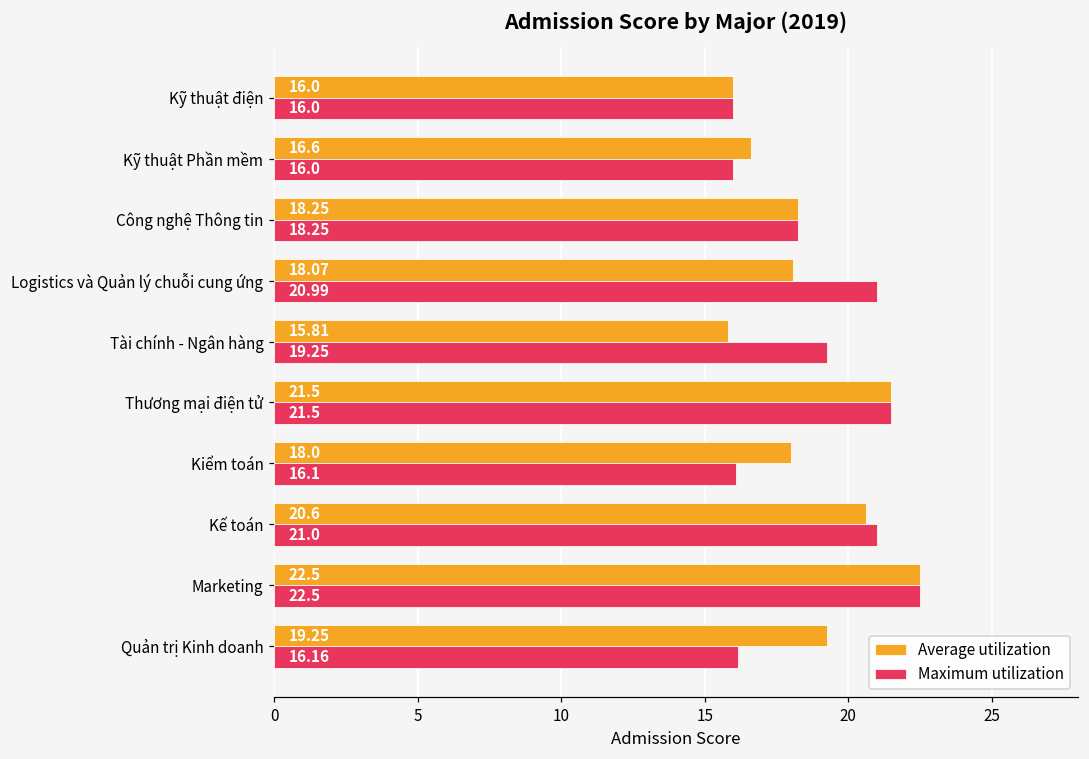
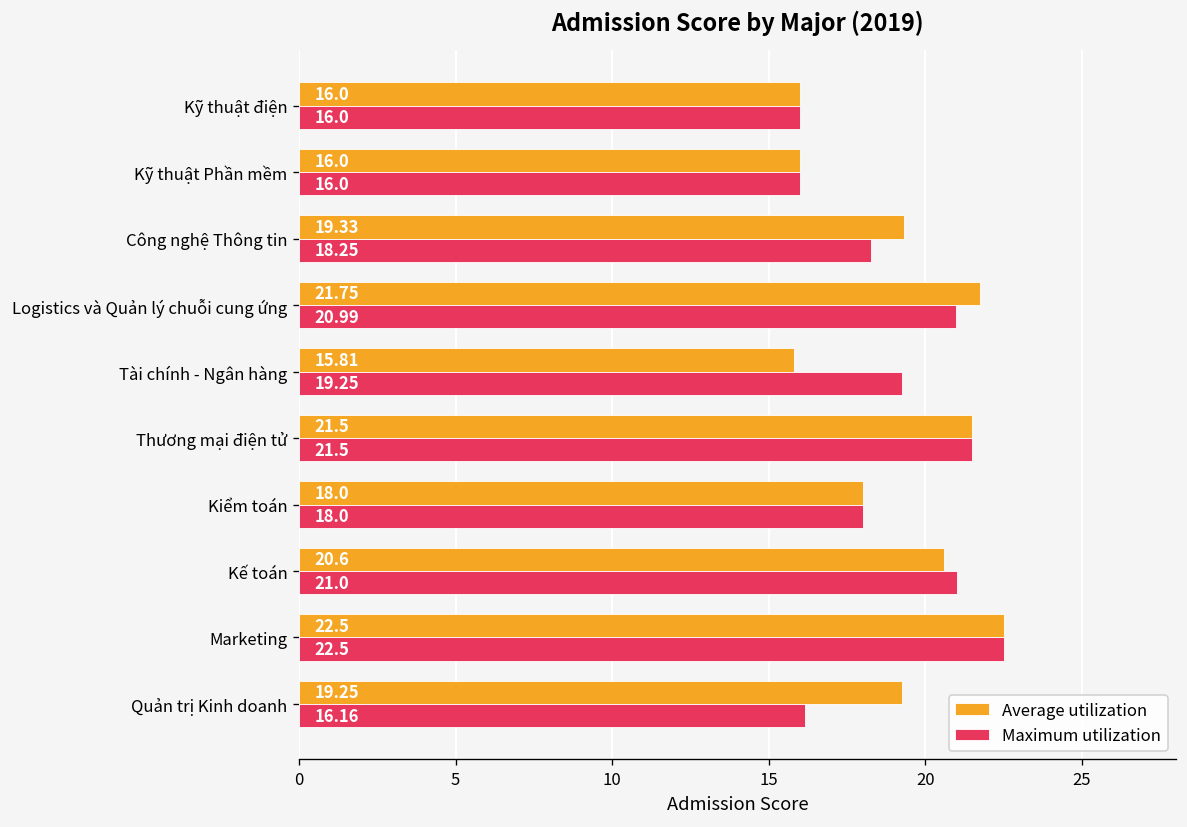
Average utilization, Kỹ thuật Phần mềm: 16.6 -> 16.0
Average utilization, Công nghệ Thông tin: 18.25 -> 19.33
Average utilization, Logistics và Quản lý chuỗi cung ứng: 18.07 -> 21.75
Maximum utilization, Kiểm toán: 16.1 -> 18.0
